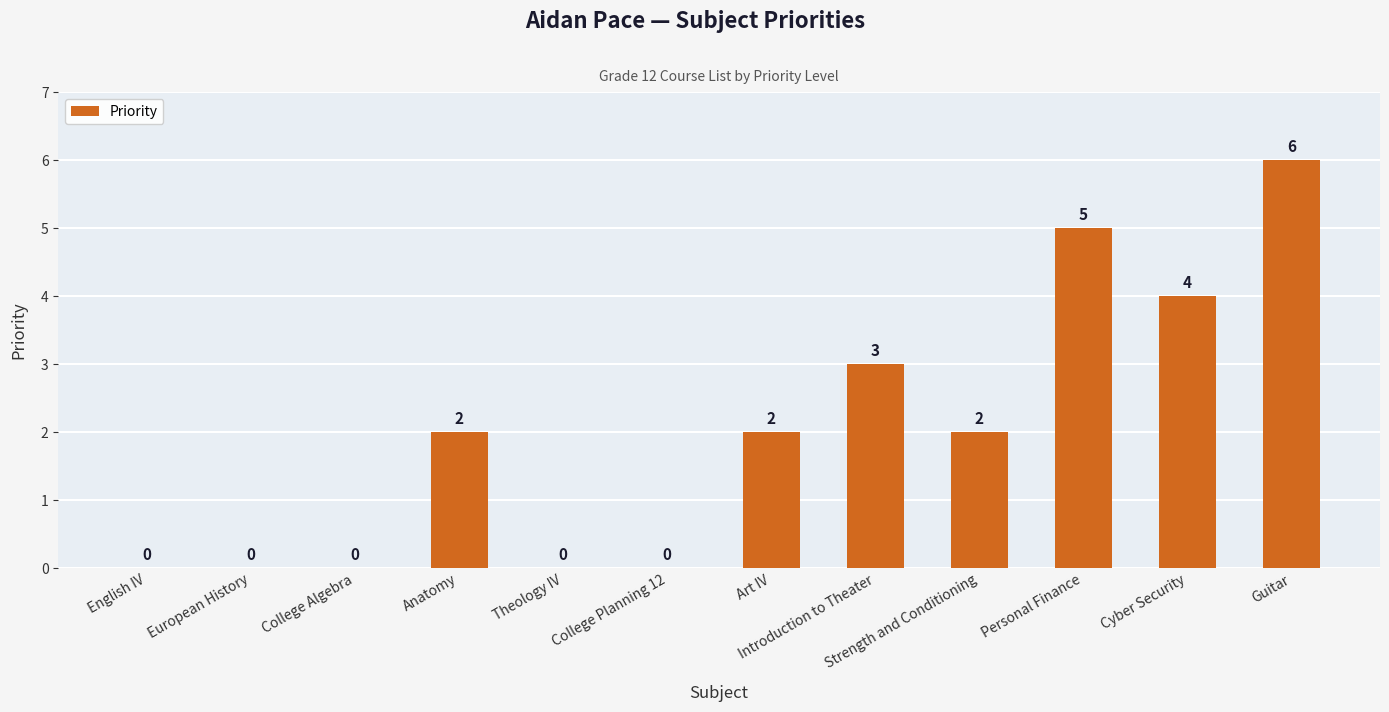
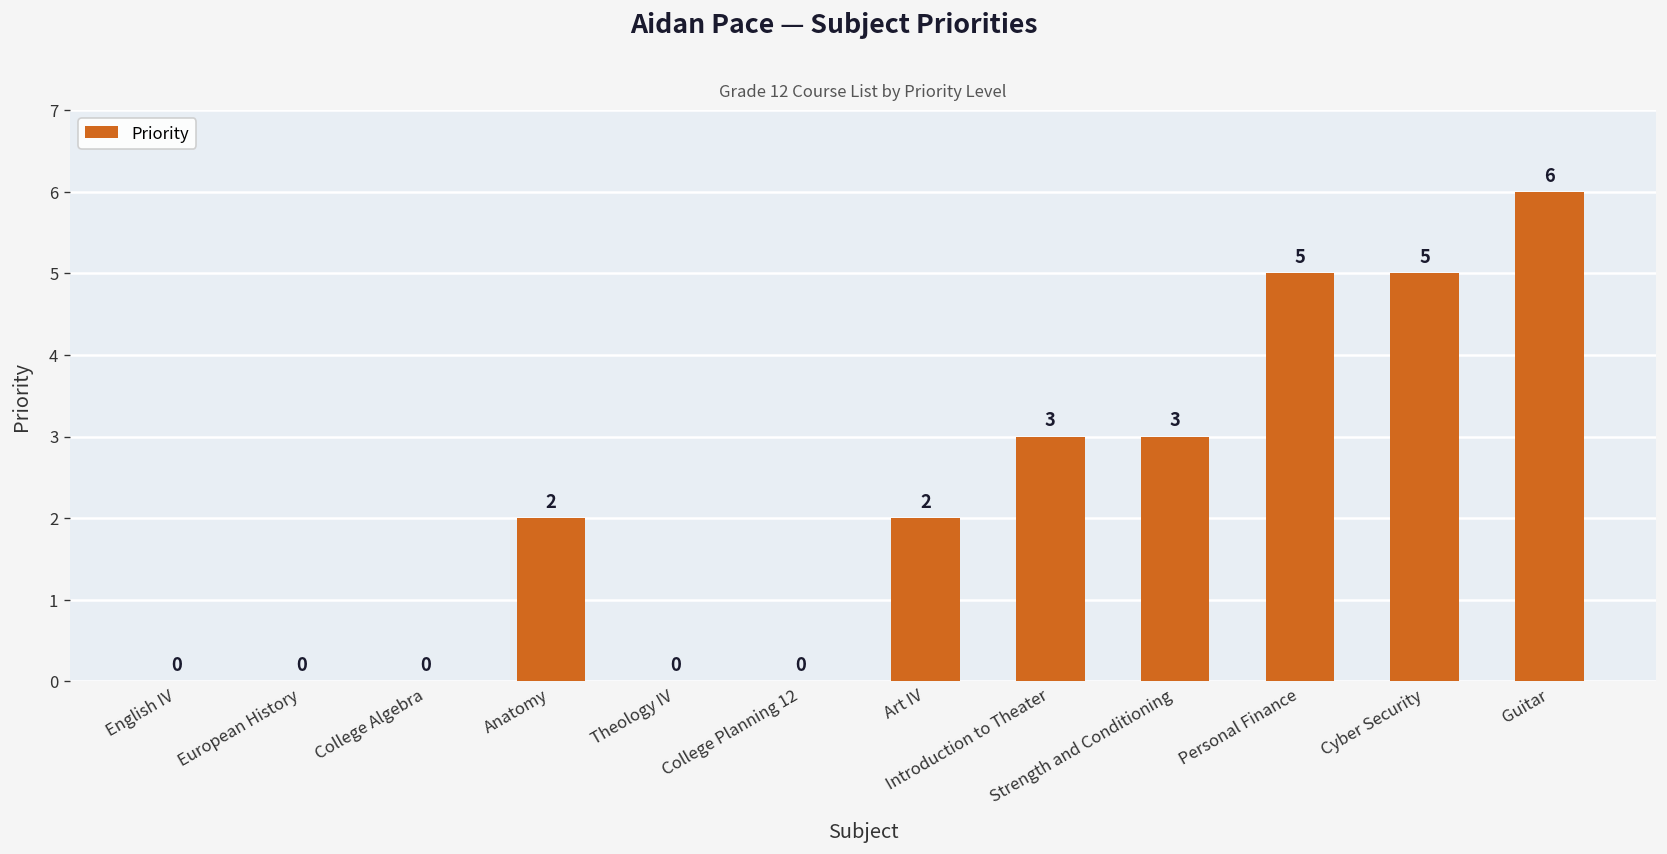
Strength and Conditioning: 2 -> 3
Cyber Security: 4 -> 5
